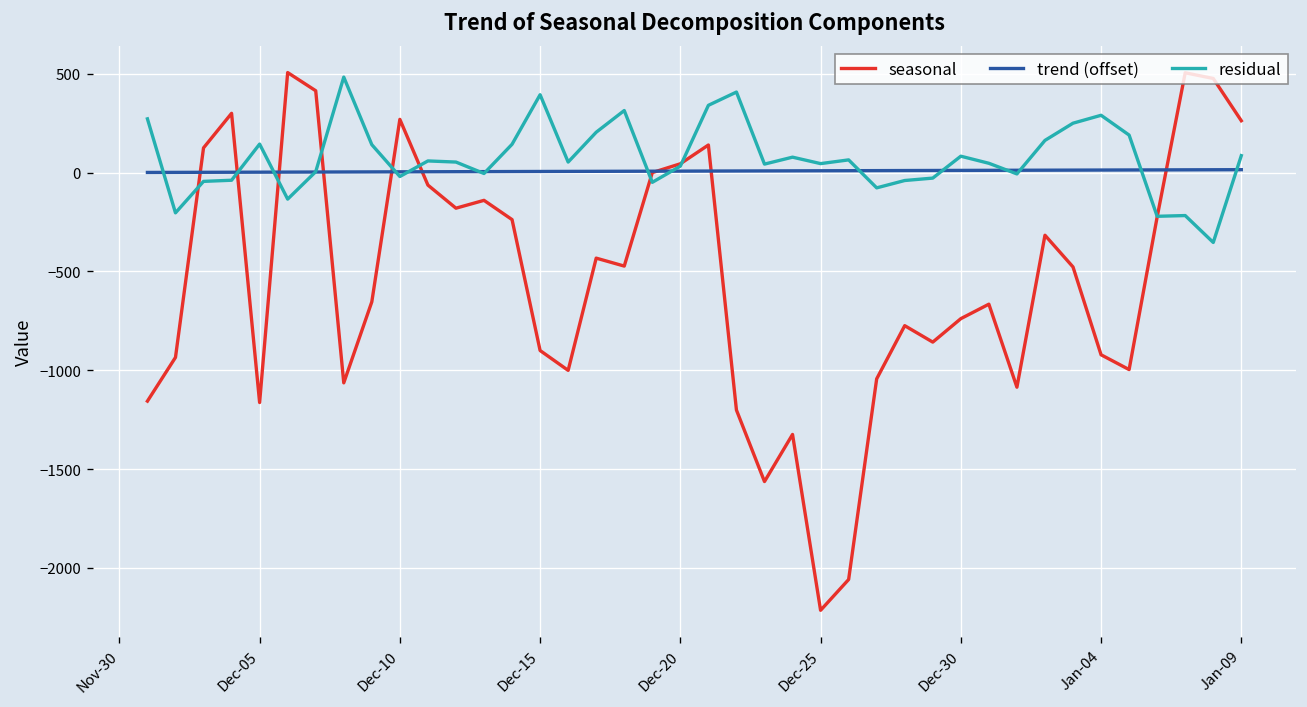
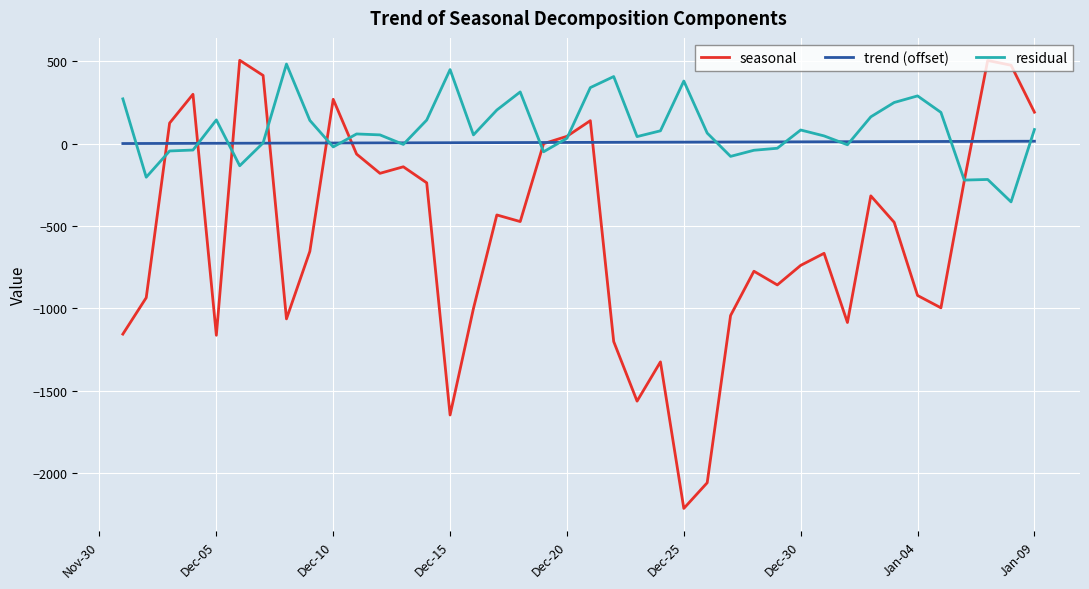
seasonal, Dec-15: -900 -> -1650
residual, Dec-15: 390 -> 450
residual, Dec-25: 50 -> 380
seasonal, Jan-09: 260 -> 190
